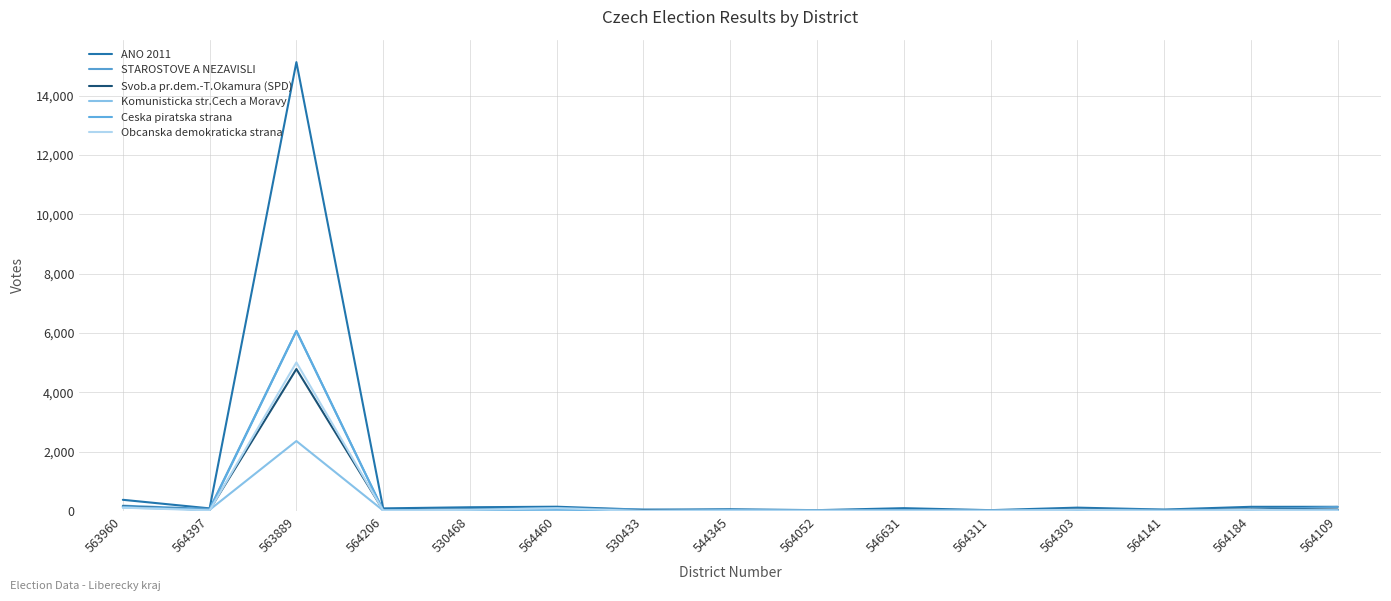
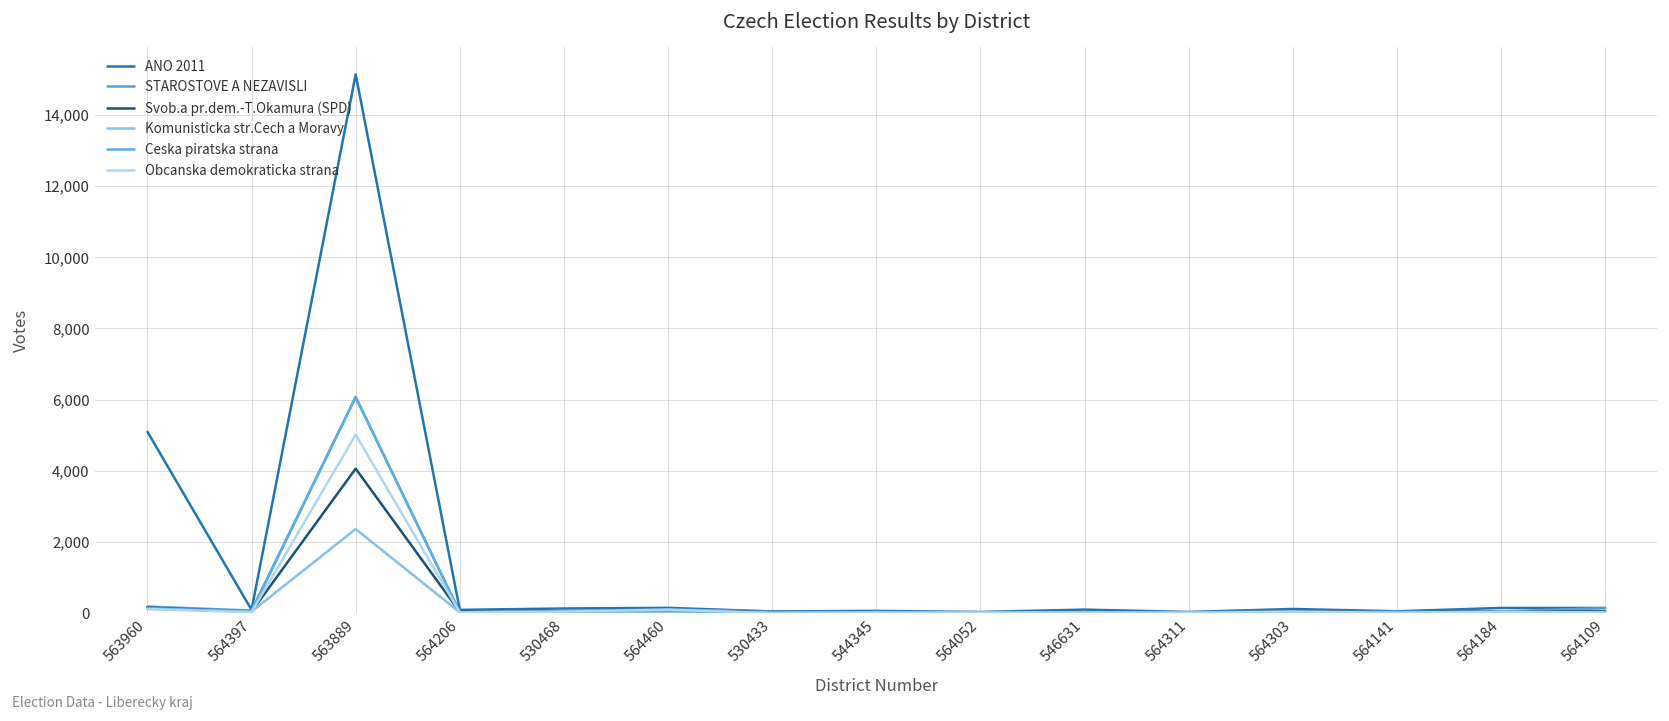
ANO 2011, 563960: 400 -> 5,100
Svob.a pr.dem.-T.Okamura (SPD), 563889: 4,800 -> 4,100
